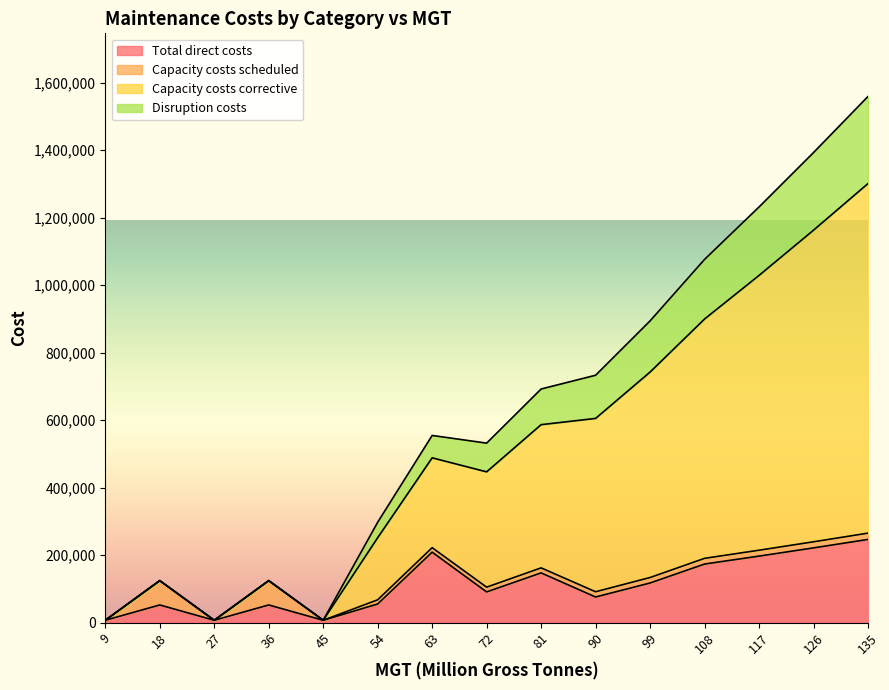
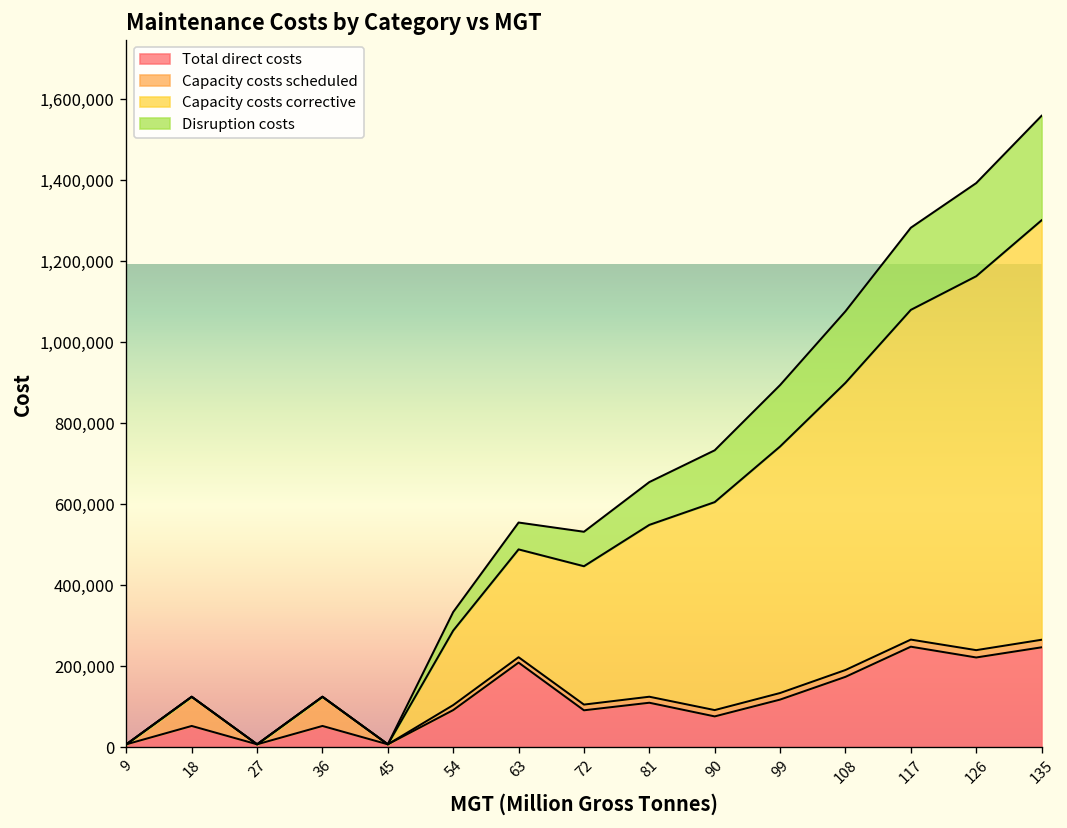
Total direct costs, 54: 60,000 -> 90,000
Total direct costs, 81: 150,000 -> 110,000
Total direct costs, 117: 200,000 -> 250,000
